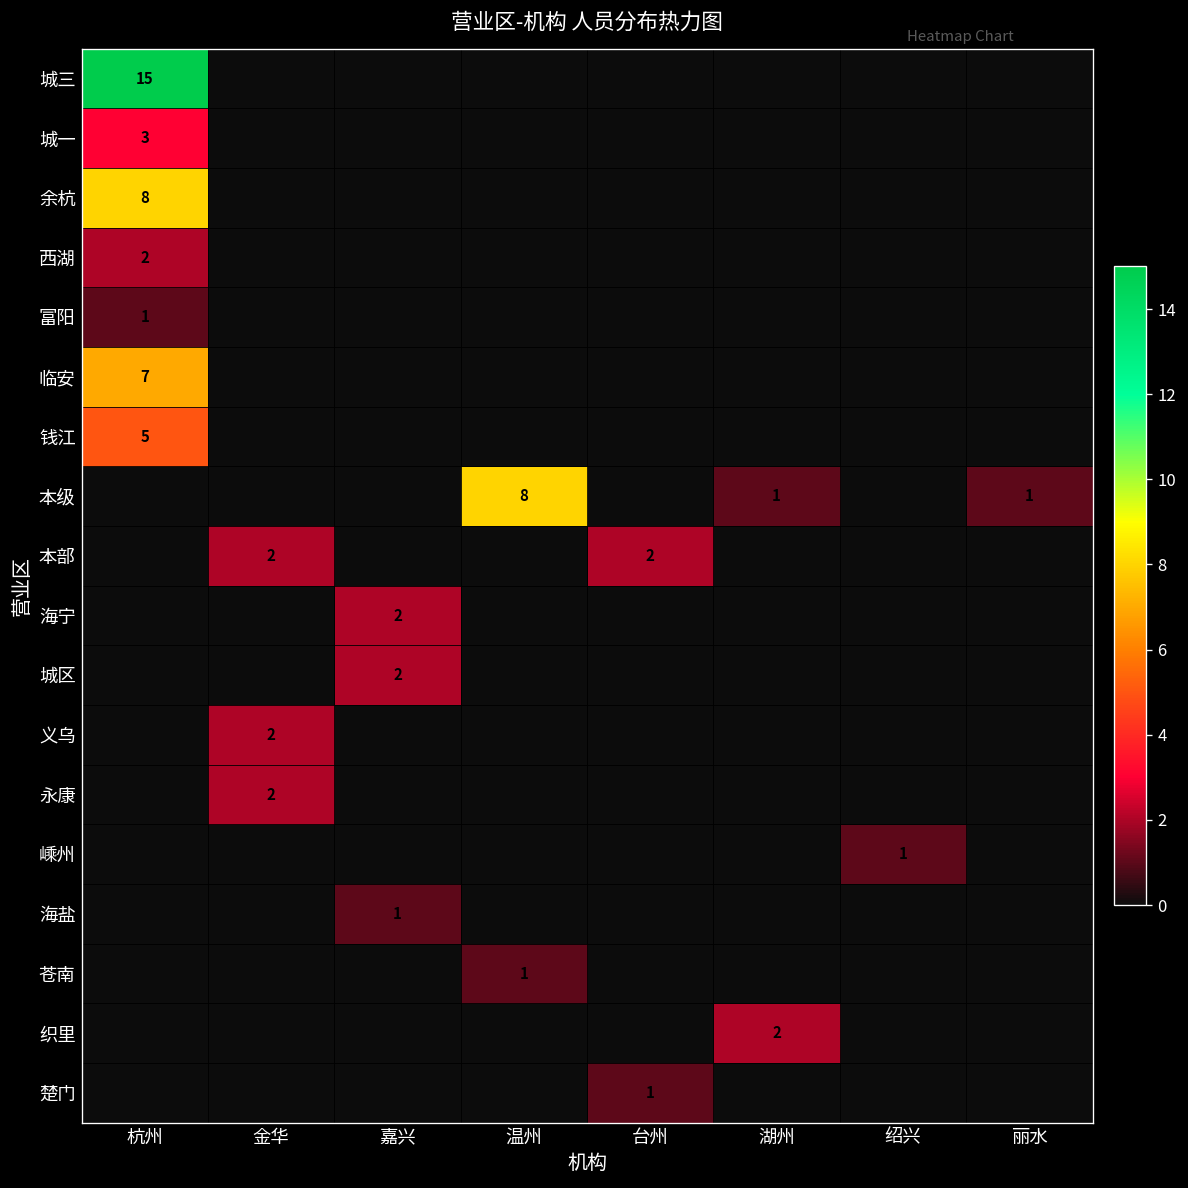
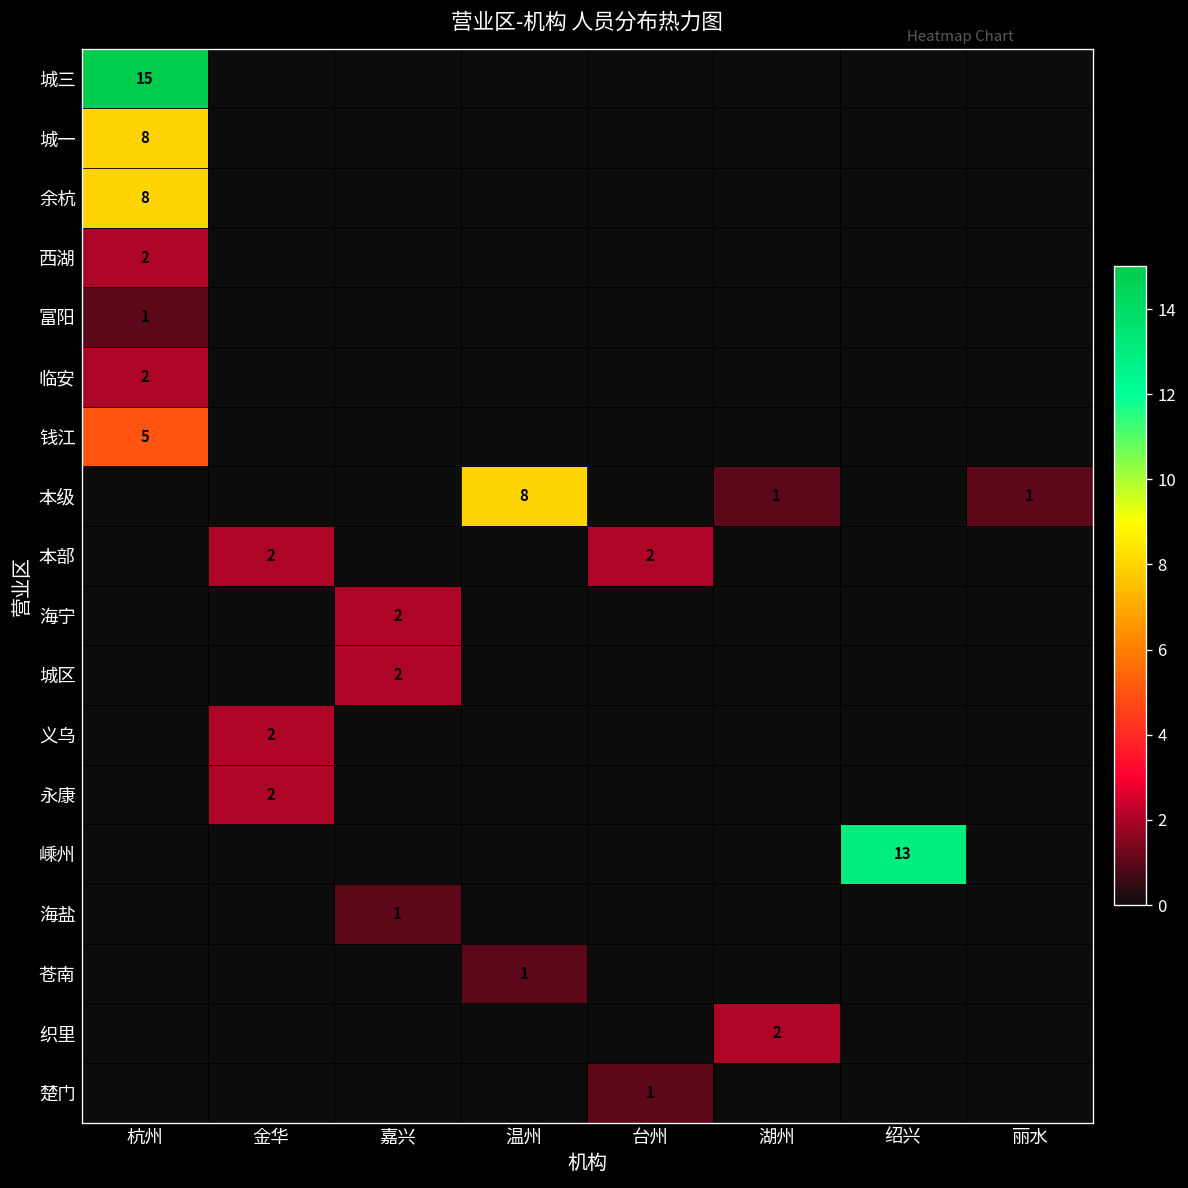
城一, 杭州: 3 -> 8
临安, 杭州: 7 -> 2
嵊州, 绍兴: 1 -> 13
